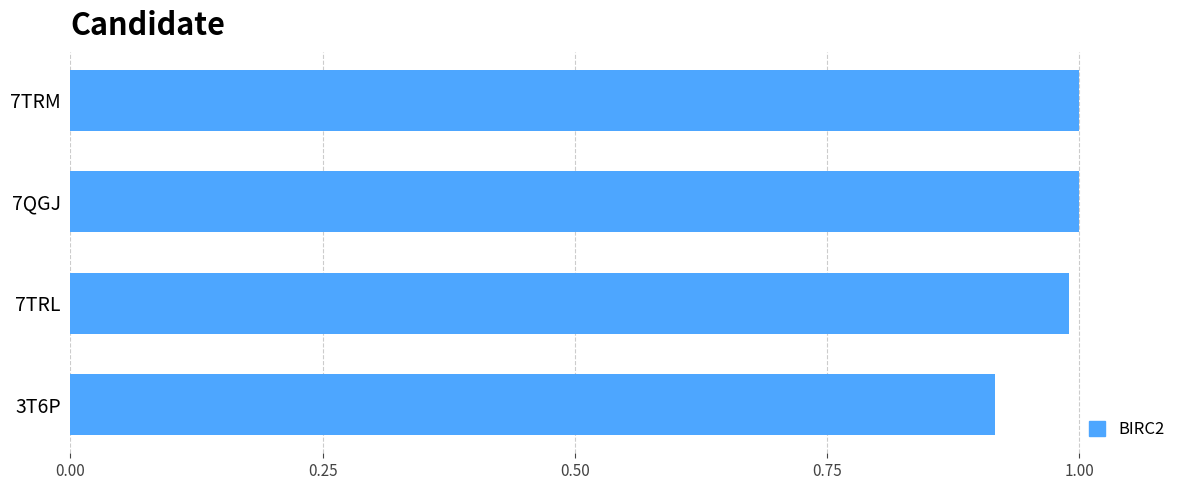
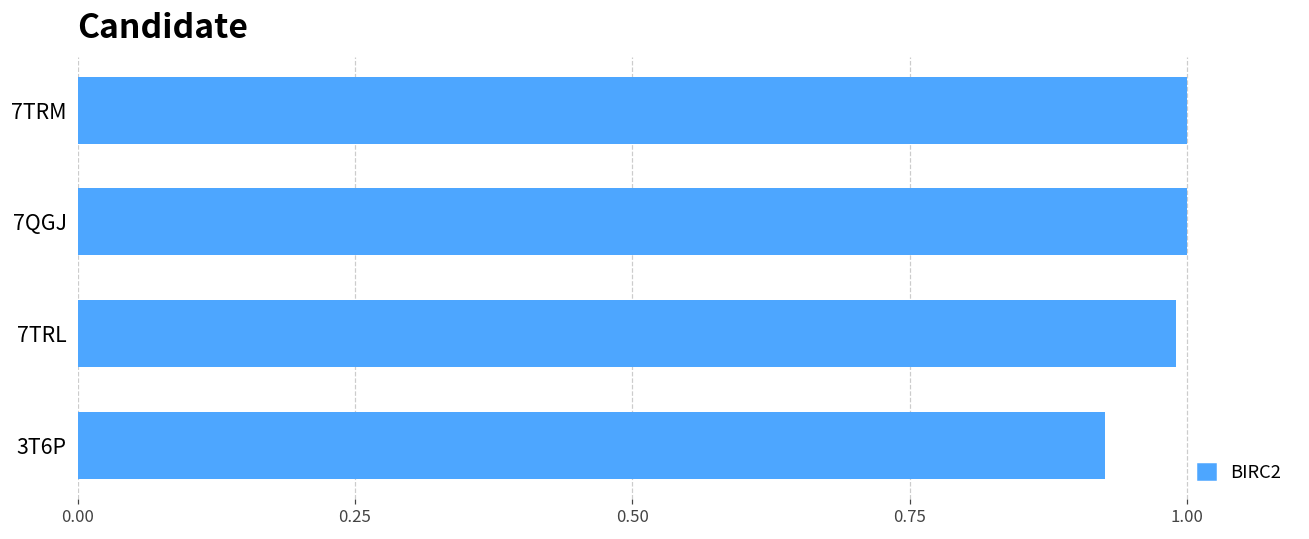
3T6P: 0.917 -> 0.926
